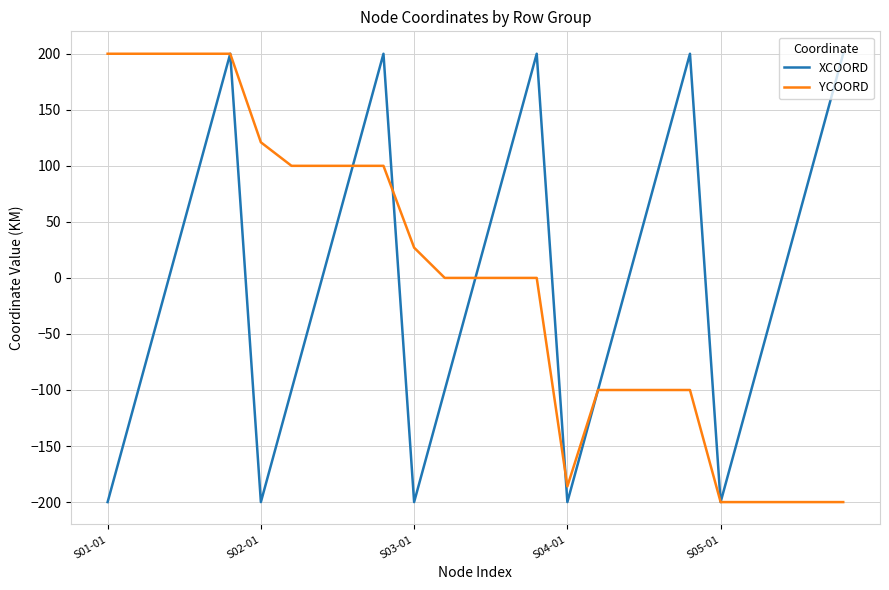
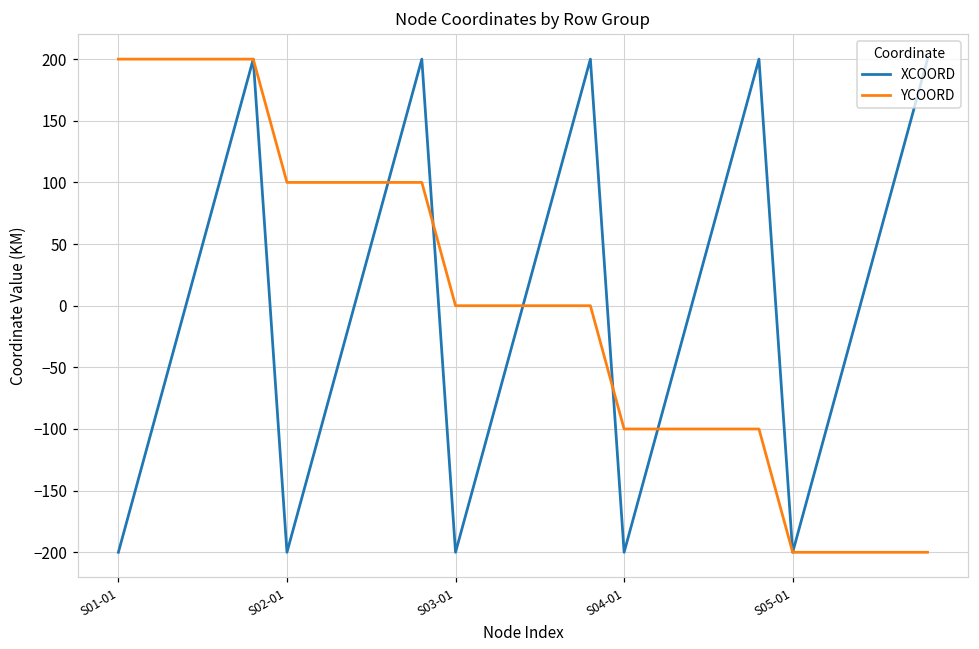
YCOORD, S02-01: 121 -> 100
YCOORD, S03-01: 27 -> 0
YCOORD, S04-01: -186 -> -100
